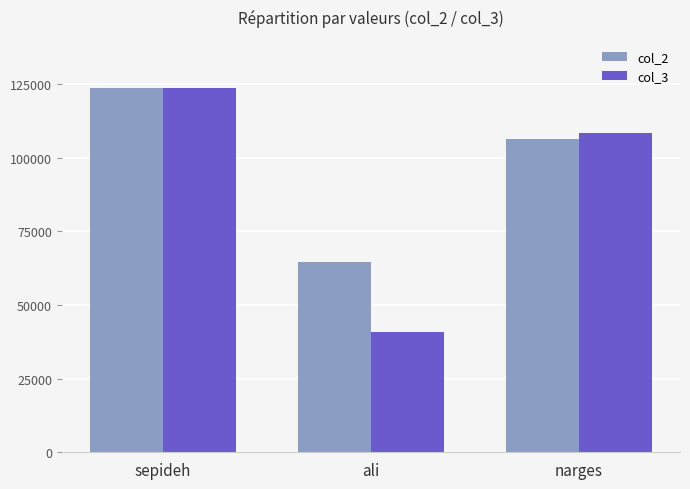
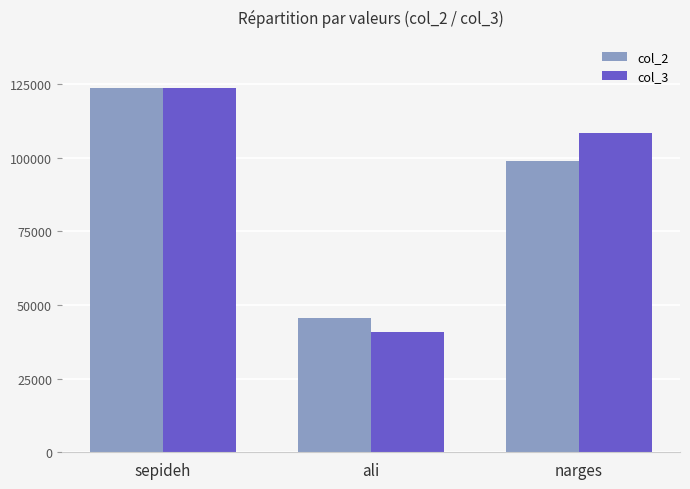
col_2, ali: 64000 -> 46000
col_2, narges: 106000 -> 99000
